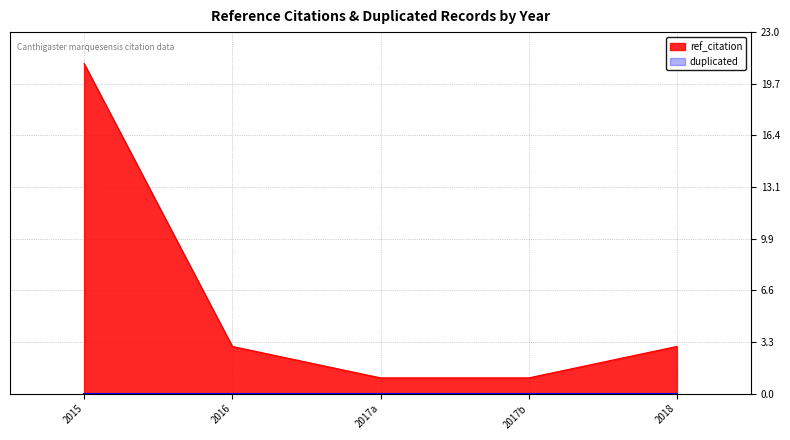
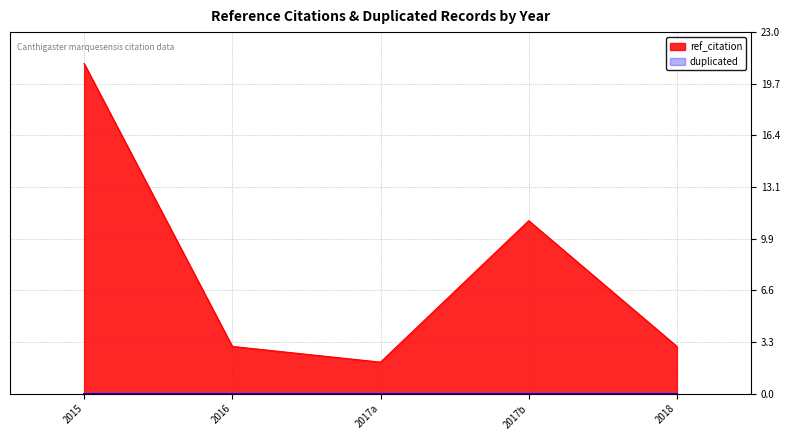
ref_citation, 2017a: 1 -> 2
ref_citation, 2017b: 1 -> 11
